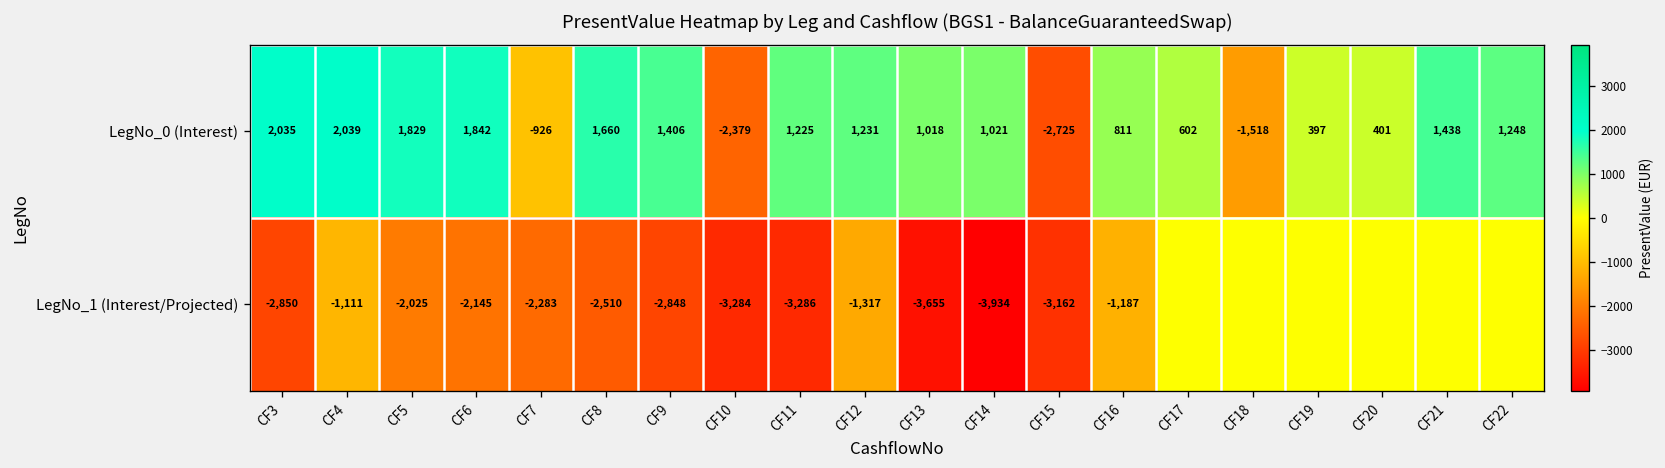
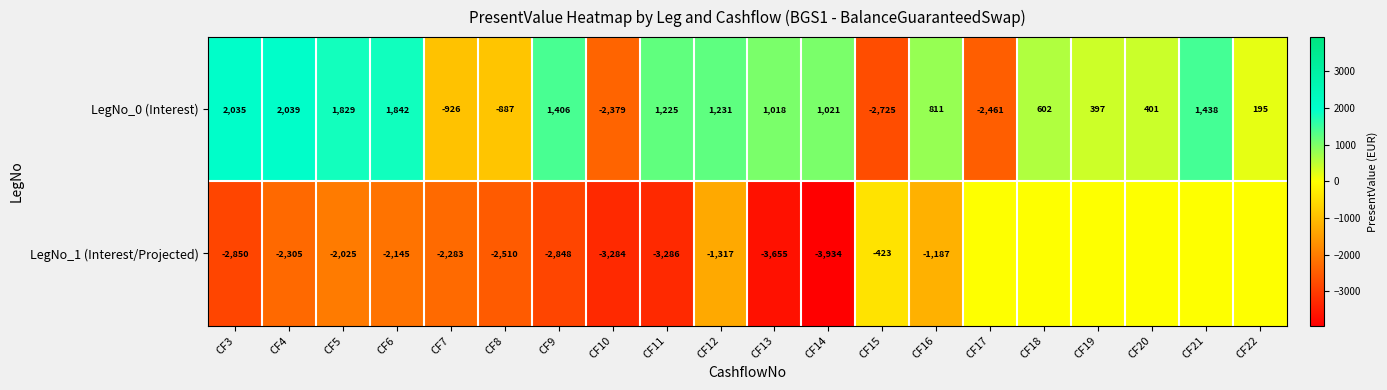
LegNo_0 (Interest), CF8: 1,660 -> -887
LegNo_0 (Interest), CF17: 602 -> -2,461
LegNo_0 (Interest), CF18: -1,518 -> 602
LegNo_0 (Interest), CF22: 1,248 -> 195
LegNo_1 (Interest/Projected), CF4: -1,111 -> -2,305
LegNo_1 (Interest/Projected), CF15: -3,162 -> -423
